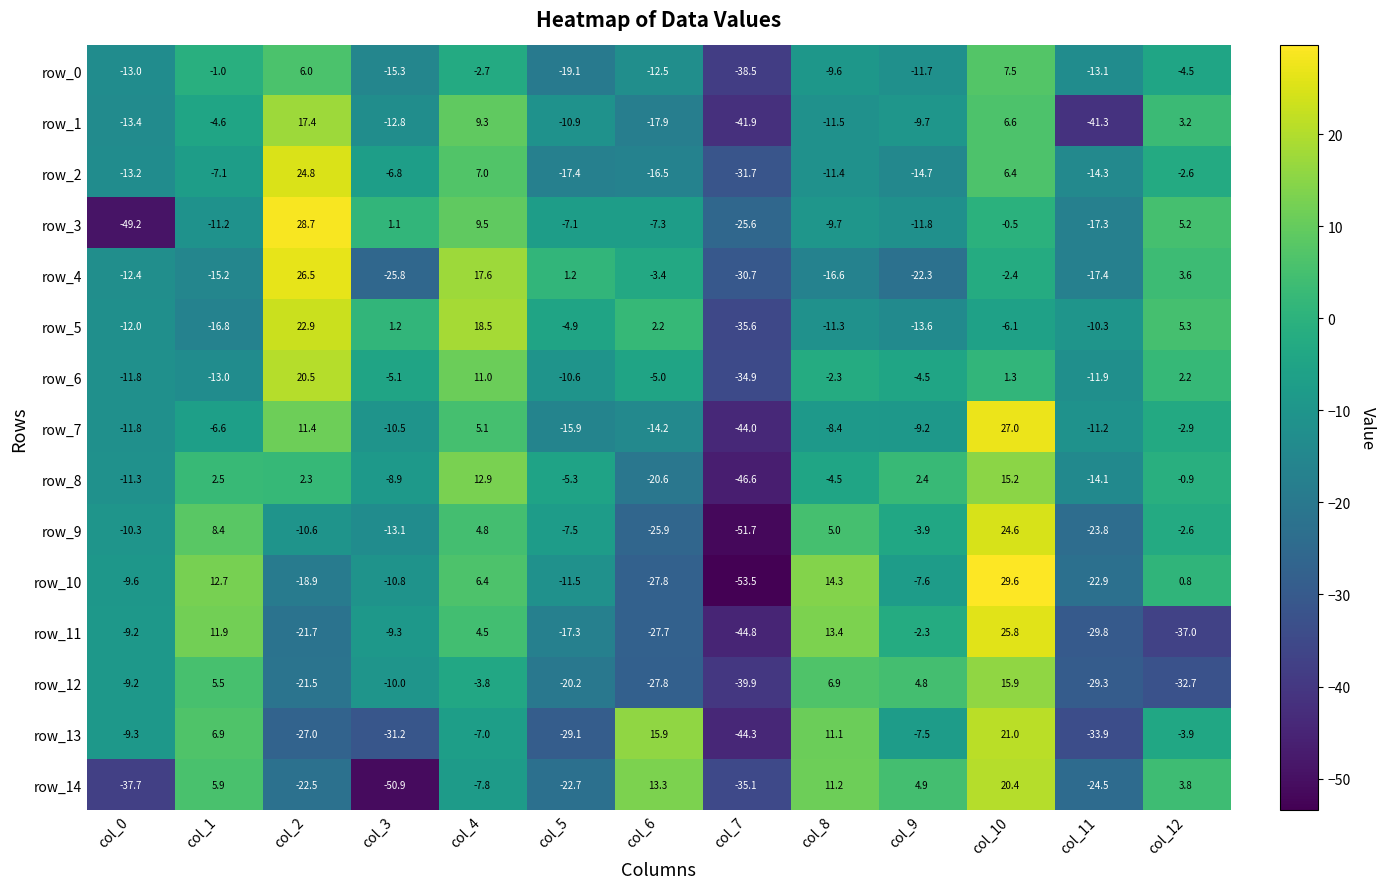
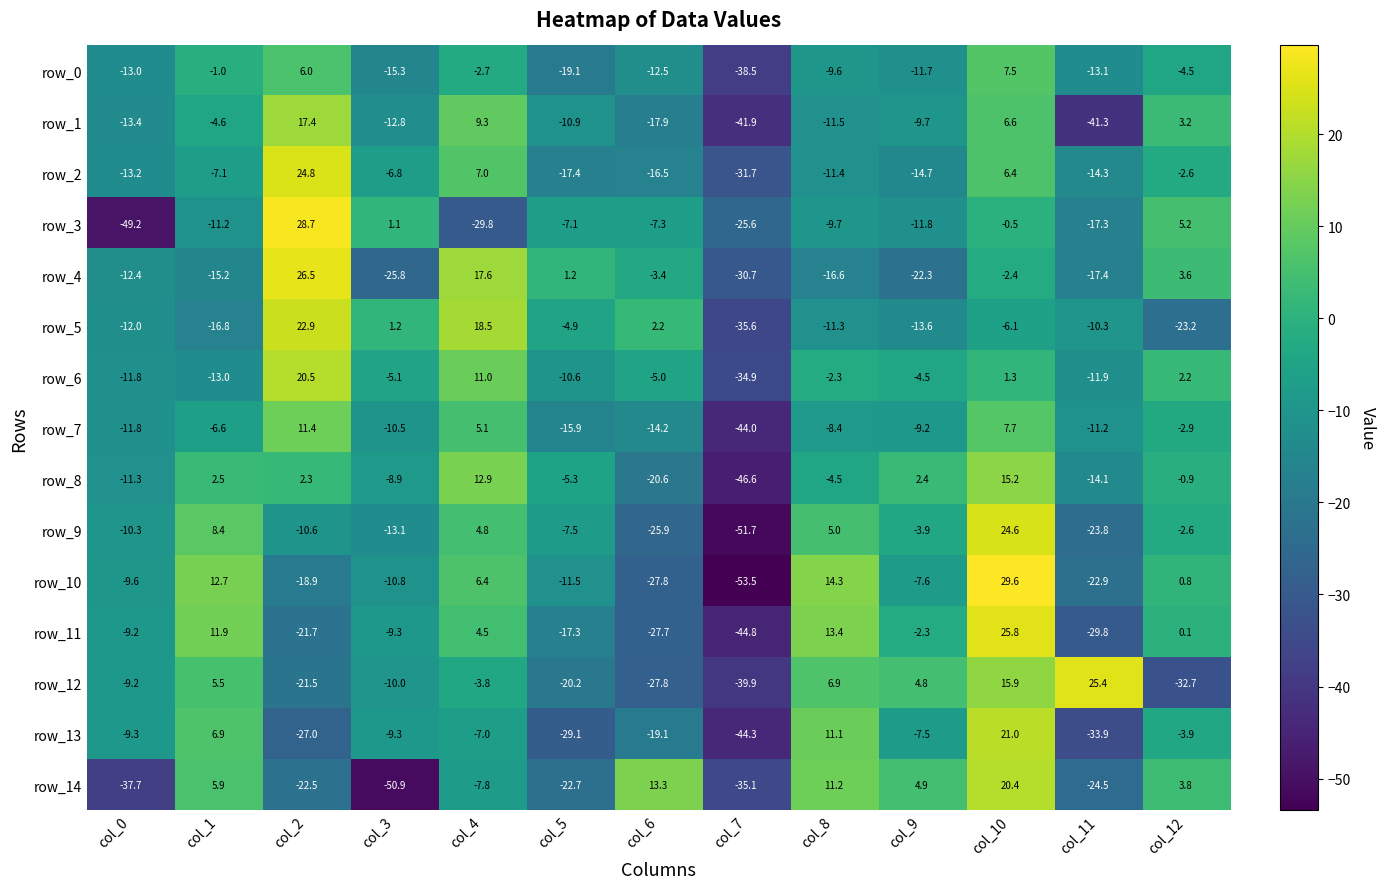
row_3, col_4: 9.5 -> -29.8
row_5, col_12: 5.3 -> -23.2
row_7, col_10: 27.0 -> 7.7
row_11, col_12: -37.0 -> 0.1
row_12, col_11: -29.3 -> 25.4
row_13, col_3: -31.2 -> -9.3
row_13, col_6: 15.9 -> -19.1
